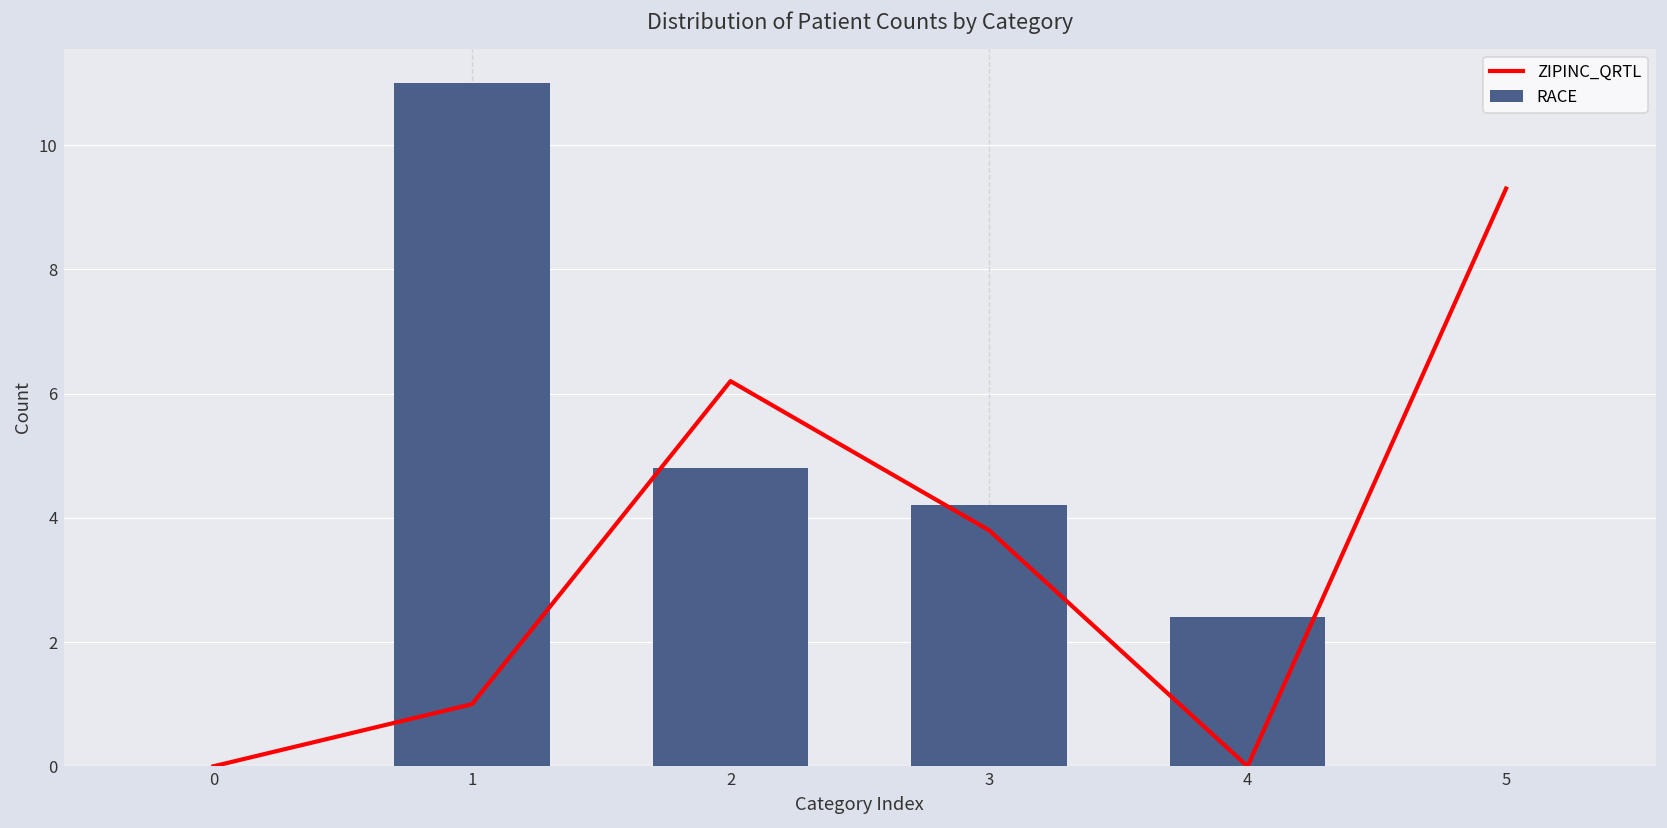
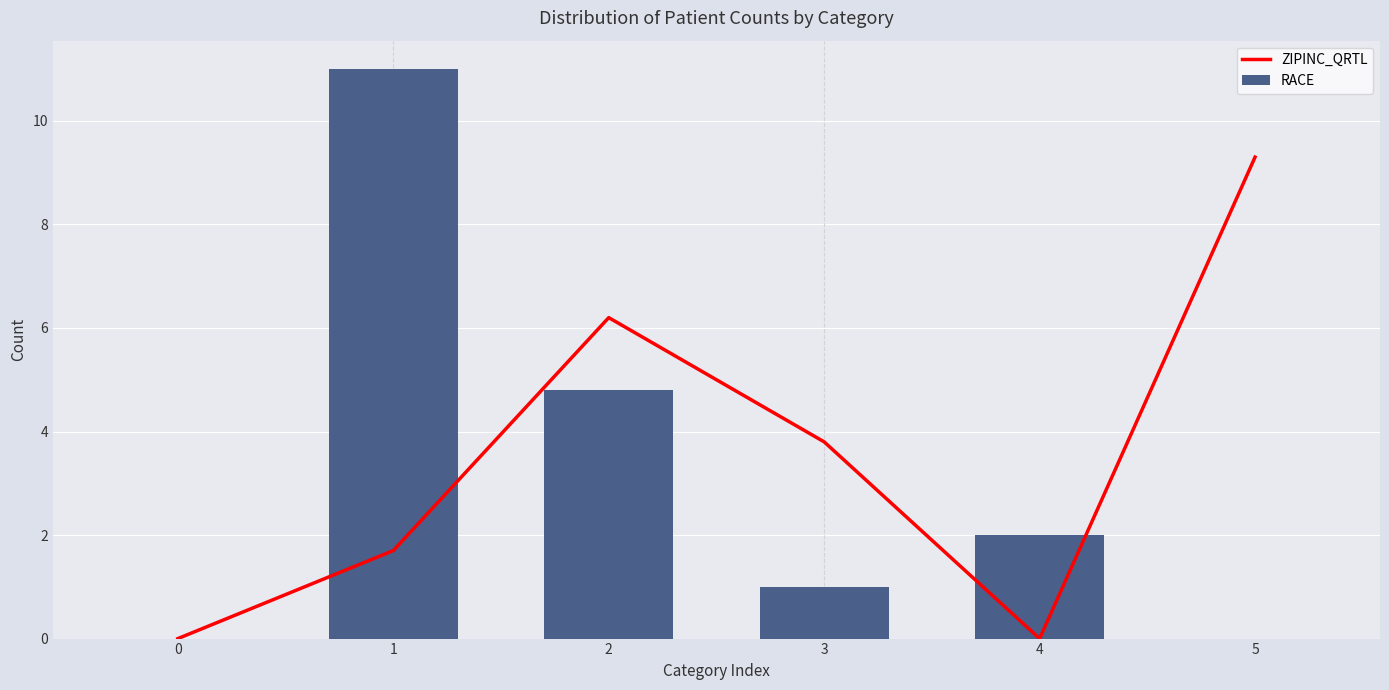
ZIPINC_QRTL, 1: 1.0 -> 1.7
RACE, 3: 4.2 -> 1.0
RACE, 4: 2.4 -> 2.0
